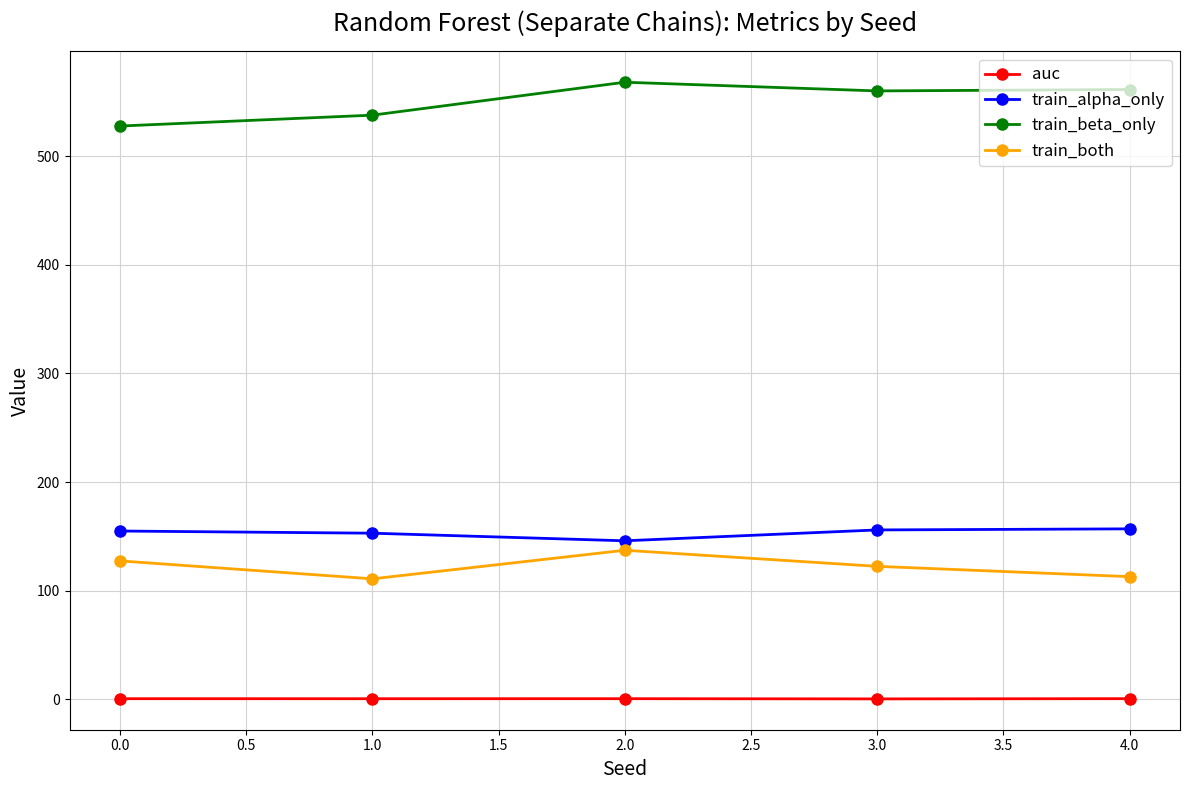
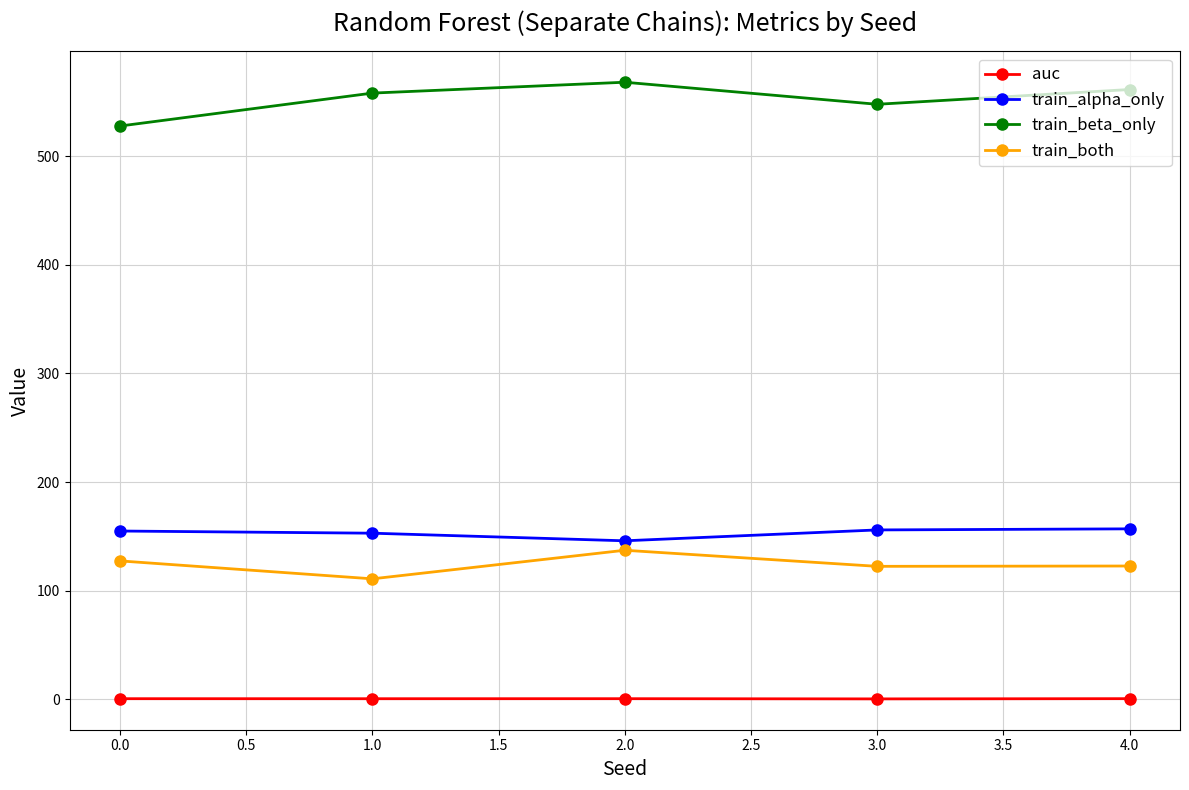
train_beta_only, 1.0: 538 -> 558
train_beta_only, 3.0: 560 -> 548
train_both, 4.0: 113 -> 123
